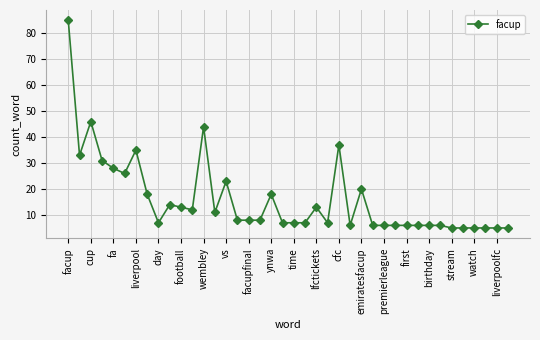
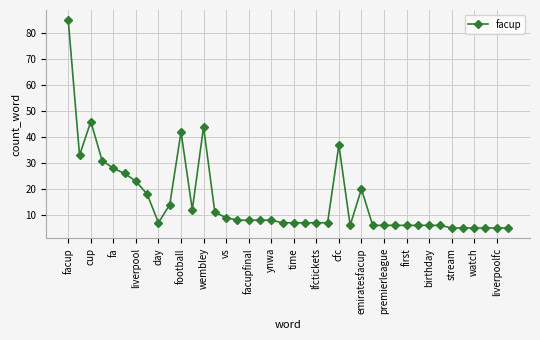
liverpool: 35 -> 23
football: 13 -> 42
vs: 23 -> 9
ynwa: 18 -> 8
lfctickets: 13 -> 7
